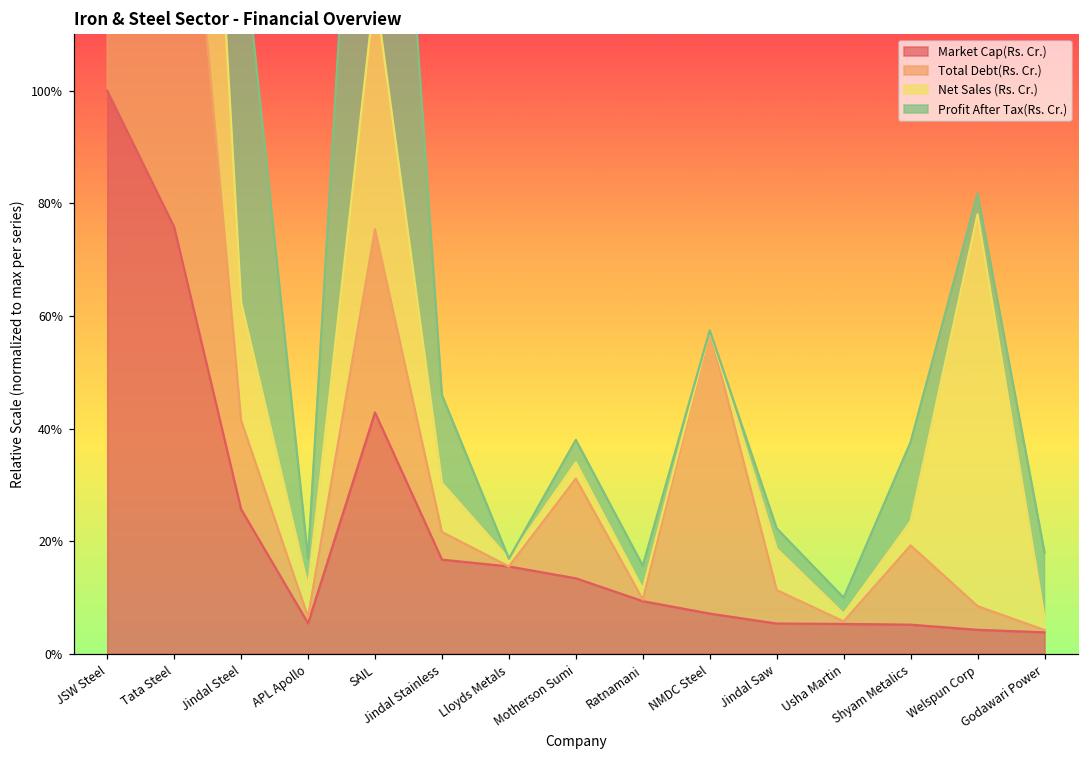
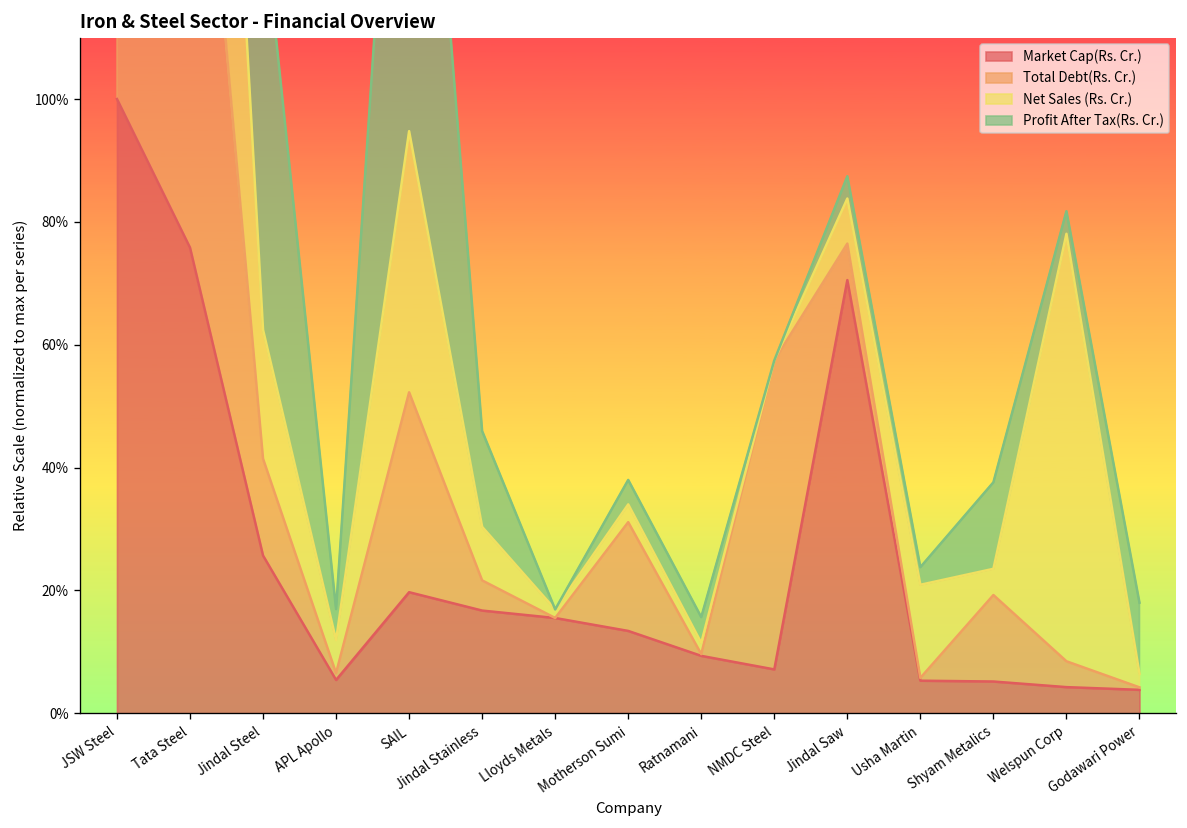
Market Cap(Rs. Cr.), SAIL: 43% -> 20%
Market Cap(Rs. Cr.), Jindal Saw: 5% -> 71%
Net Sales (Rs. Cr.), Usha Martin: 1% -> 15%
